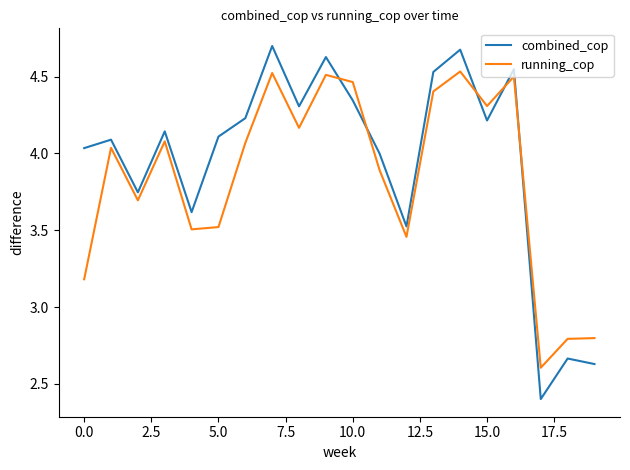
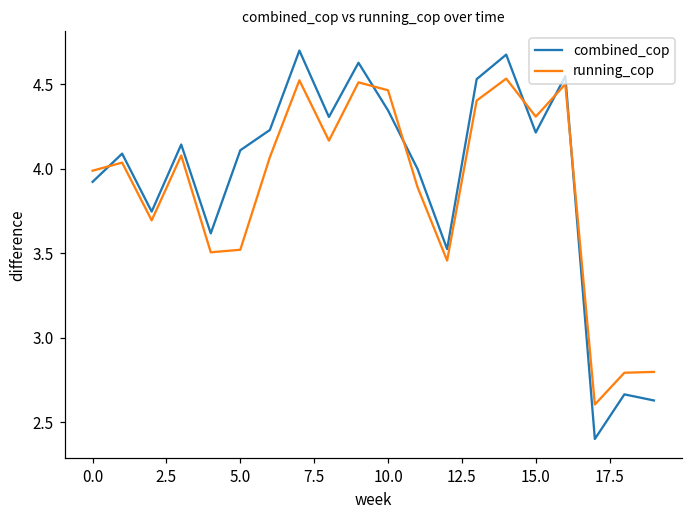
combined_cop, 0.0: 4.04 -> 3.92
running_cop, 0.0: 3.18 -> 3.99
